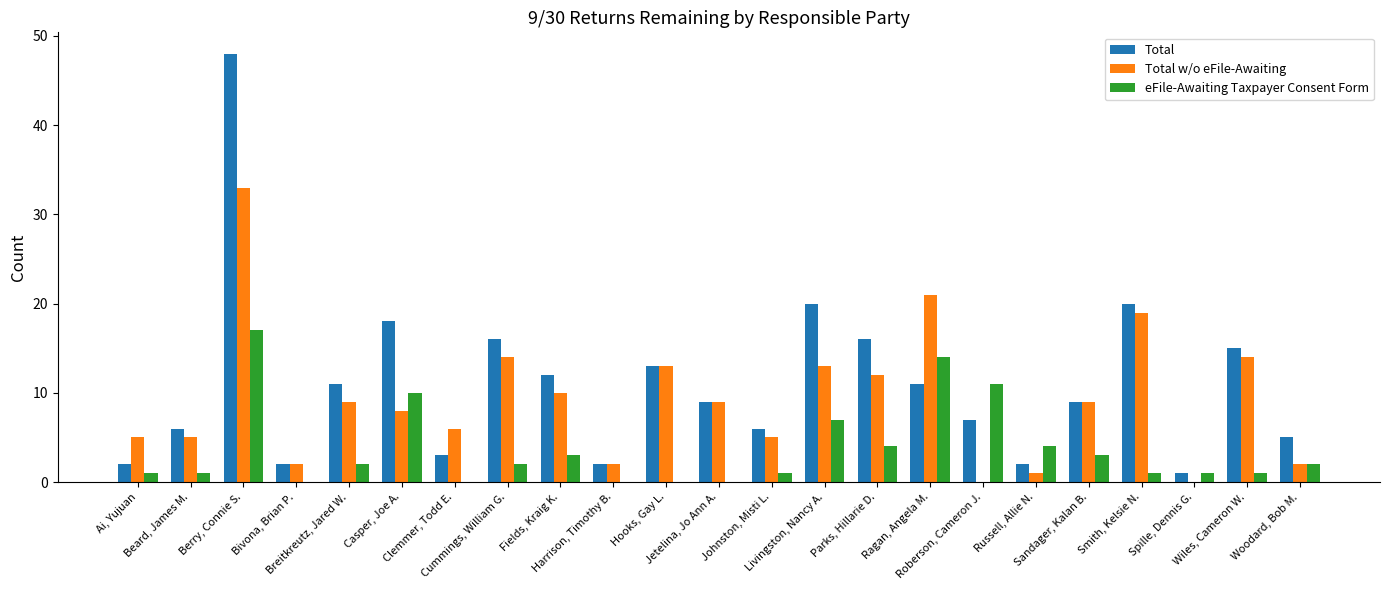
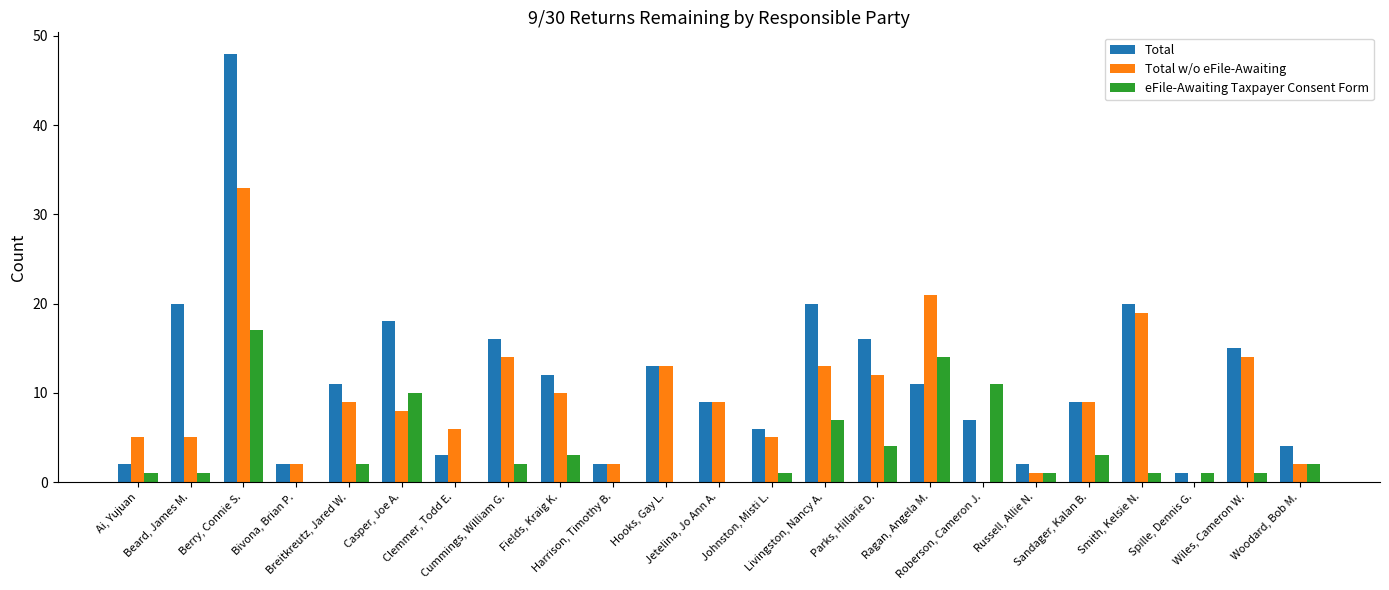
Total, Beard, James M.: 6 -> 20
eFile-Awaiting Taxpayer Consent Form, Russell, Allie N.: 4 -> 1
Total, Woodard, Bob M.: 5 -> 4
